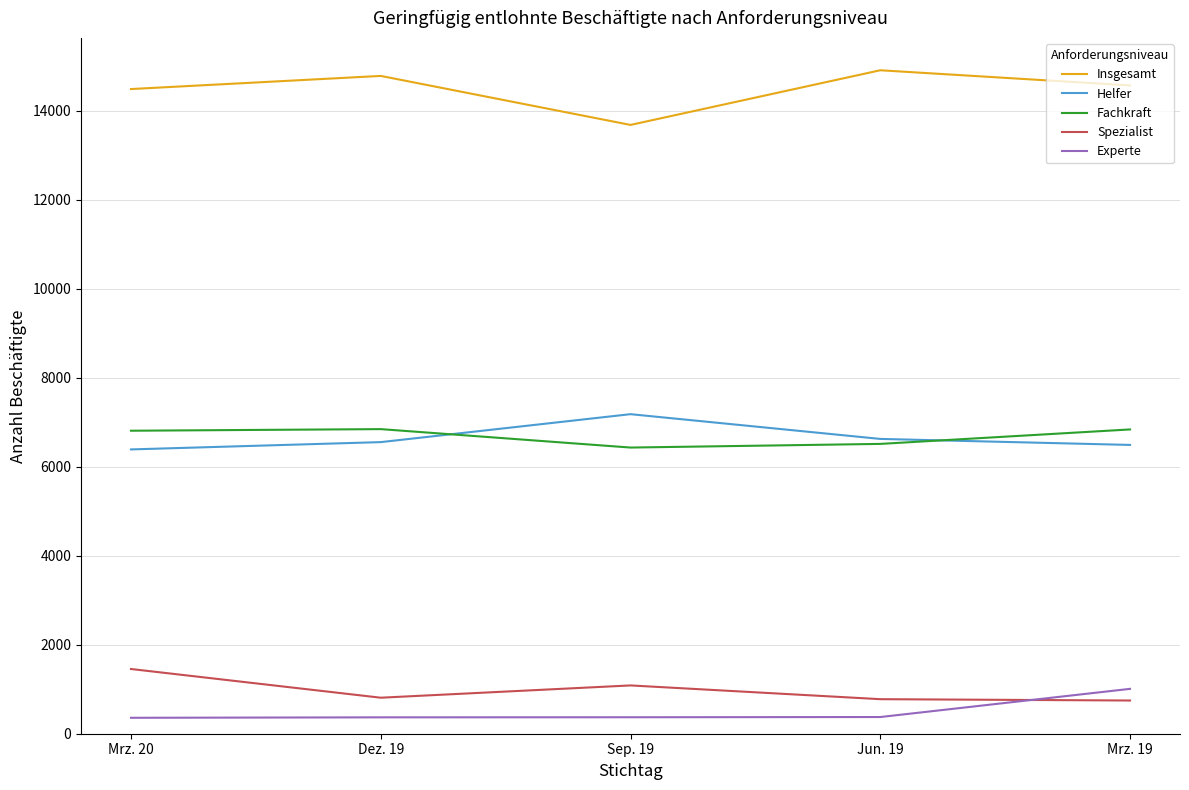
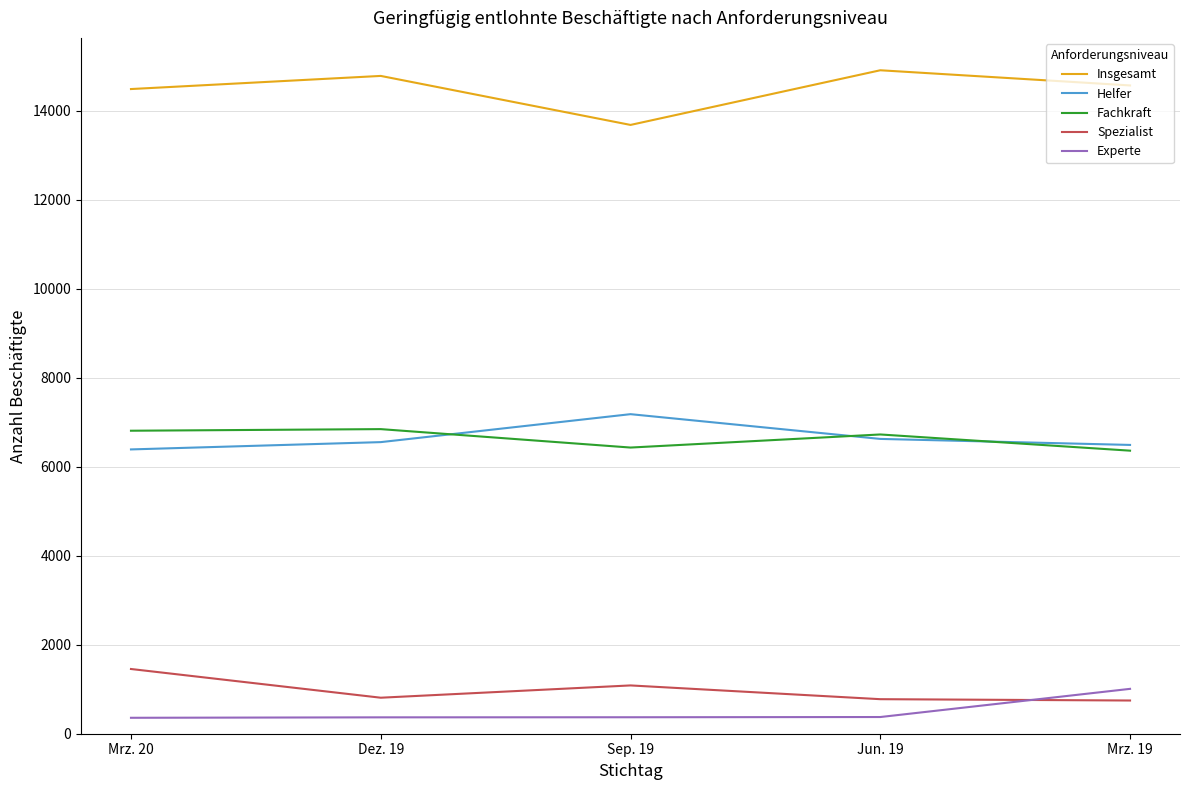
Fachkraft, Jun. 19: 6500 -> 6700
Fachkraft, Mrz. 19: 6800 -> 6400
